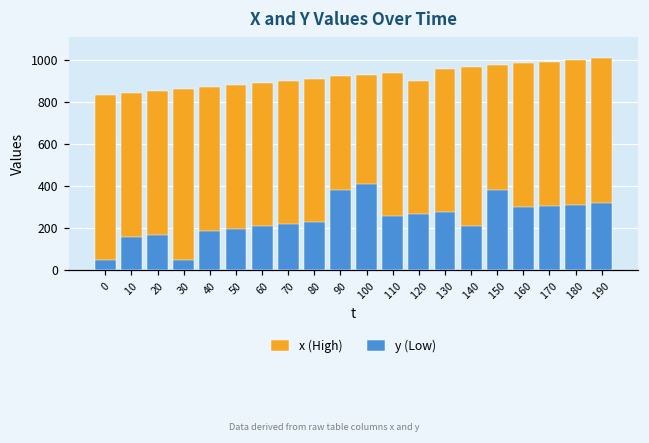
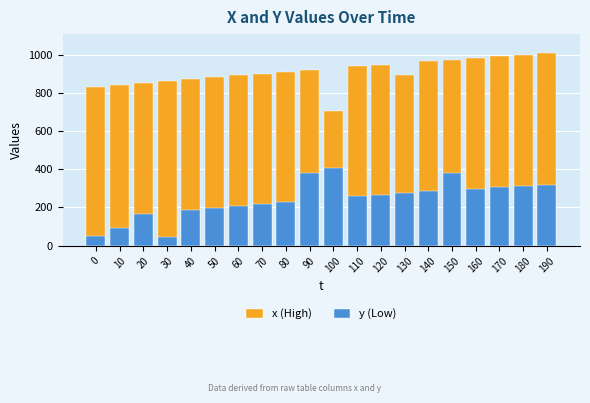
y (Low), 10: 160 -> 90
x (High), 100: 930 -> 700
x (High), 120: 900 -> 950
x (High), 130: 960 -> 890
y (Low), 140: 210 -> 280
